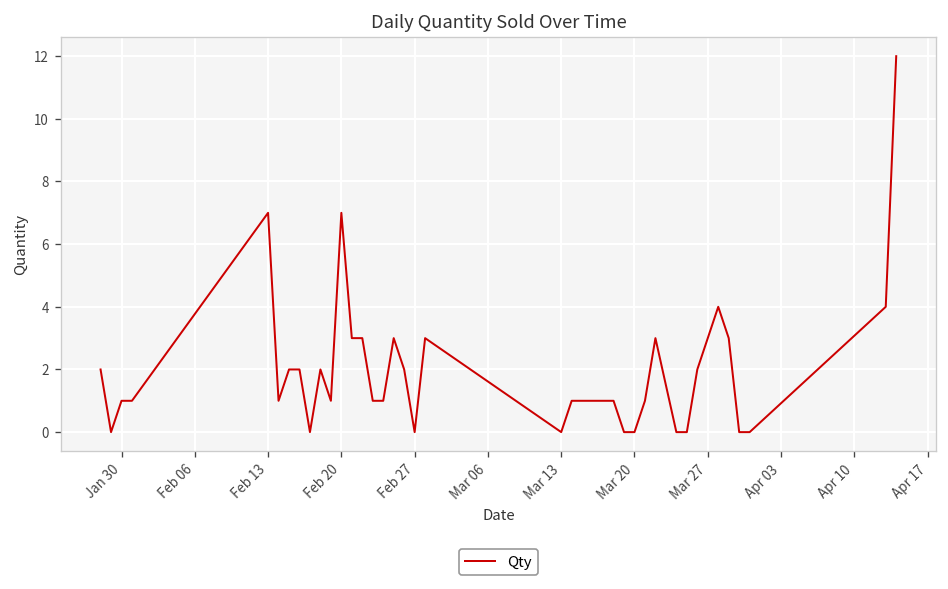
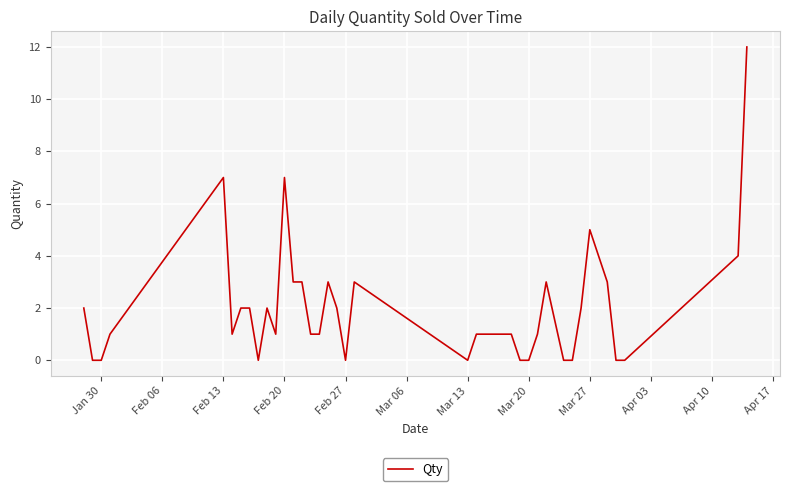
Jan 30: 1 -> 0
Mar 27: 3 -> 5
